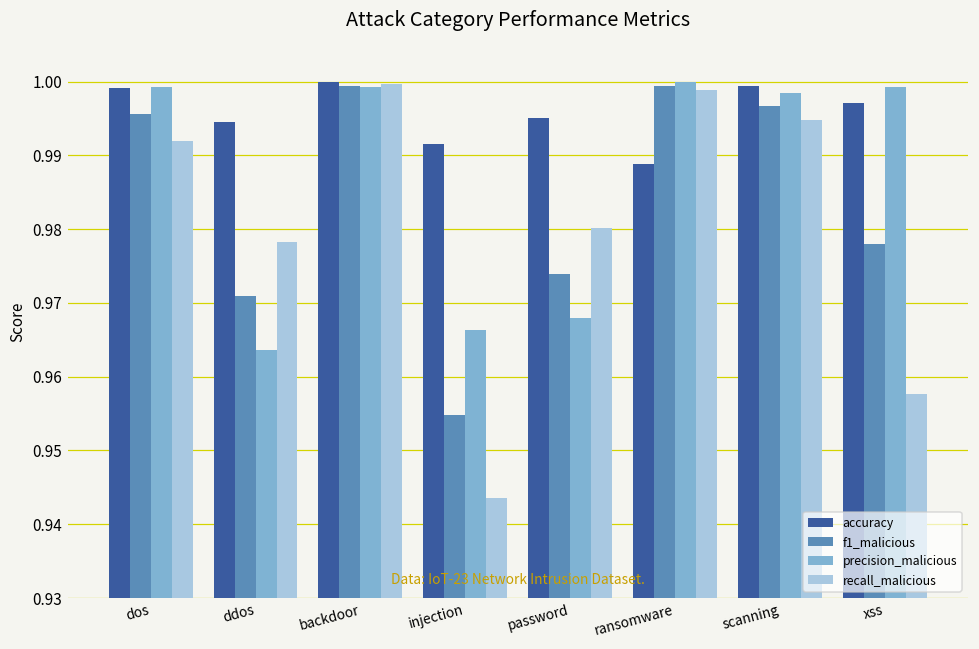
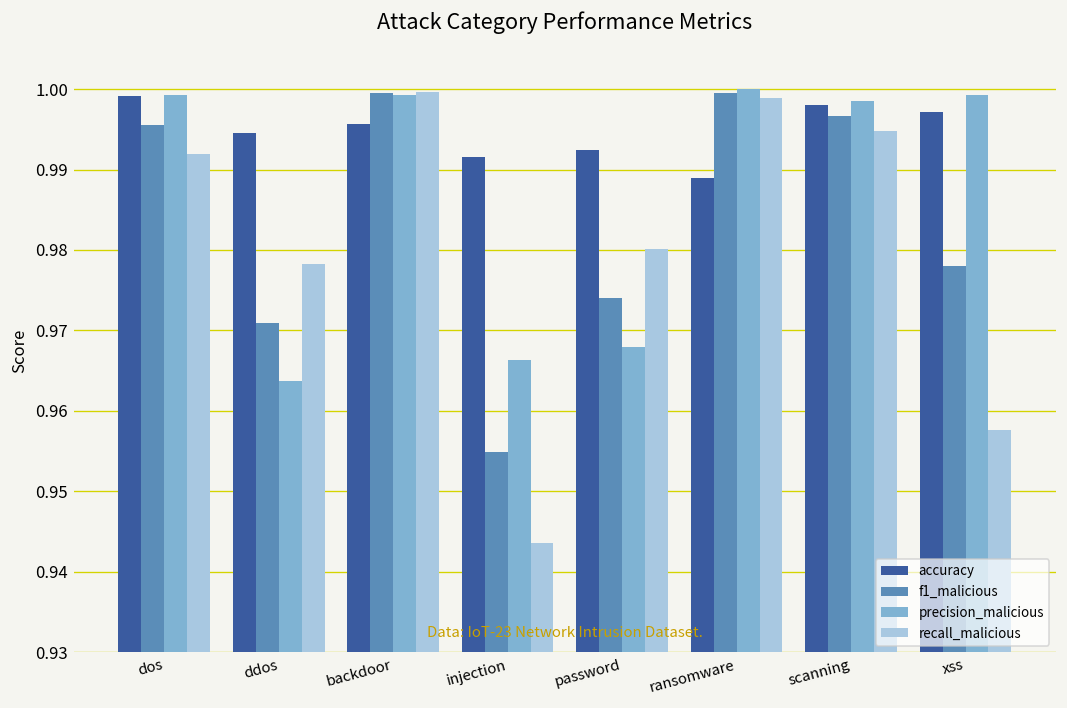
accuracy, backdoor: 1.000 -> 0.996
accuracy, password: 0.995 -> 0.992
accuracy, scanning: 0.999 -> 0.998
